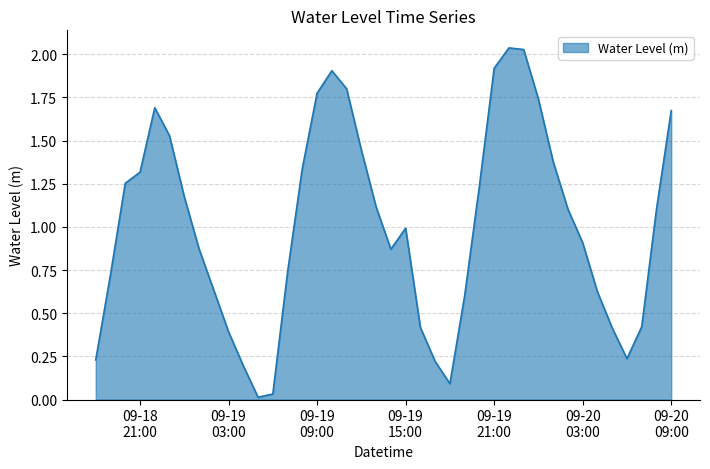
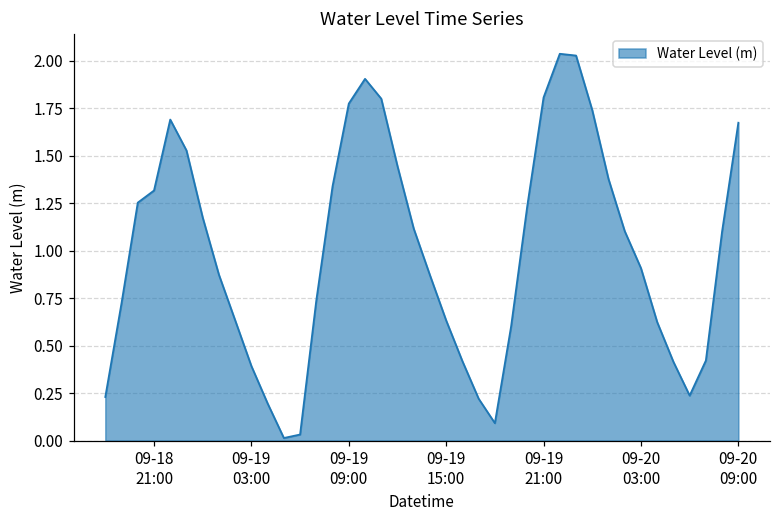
09-19 15:00: 0.99 -> 0.63
09-19 21:00: 1.92 -> 1.81
